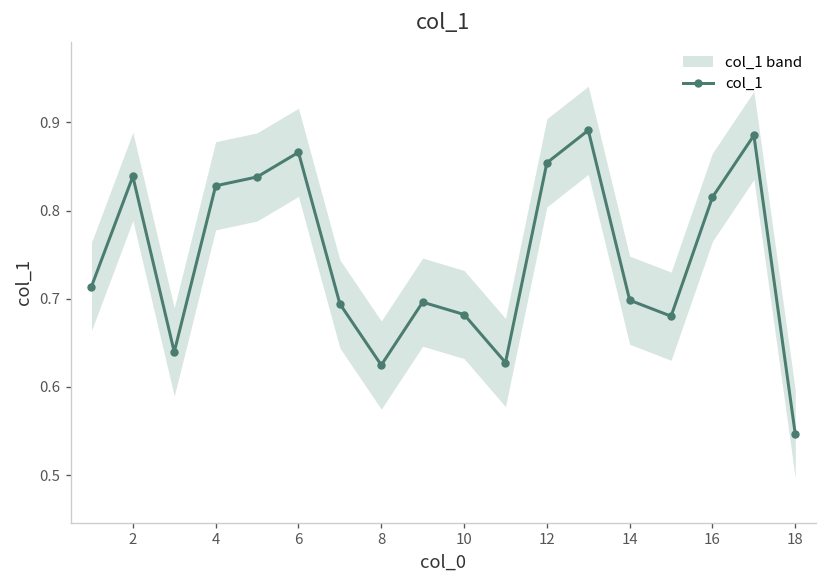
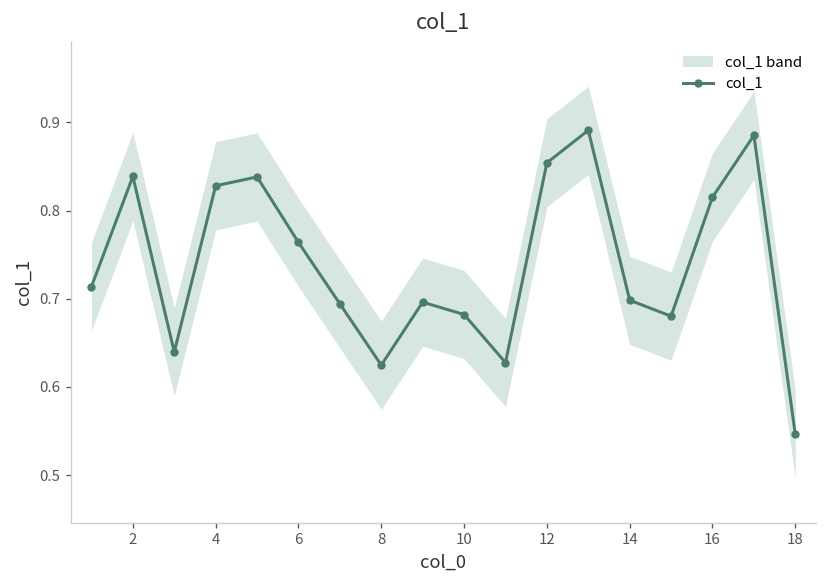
col_1, 6: 0.87 -> 0.76
